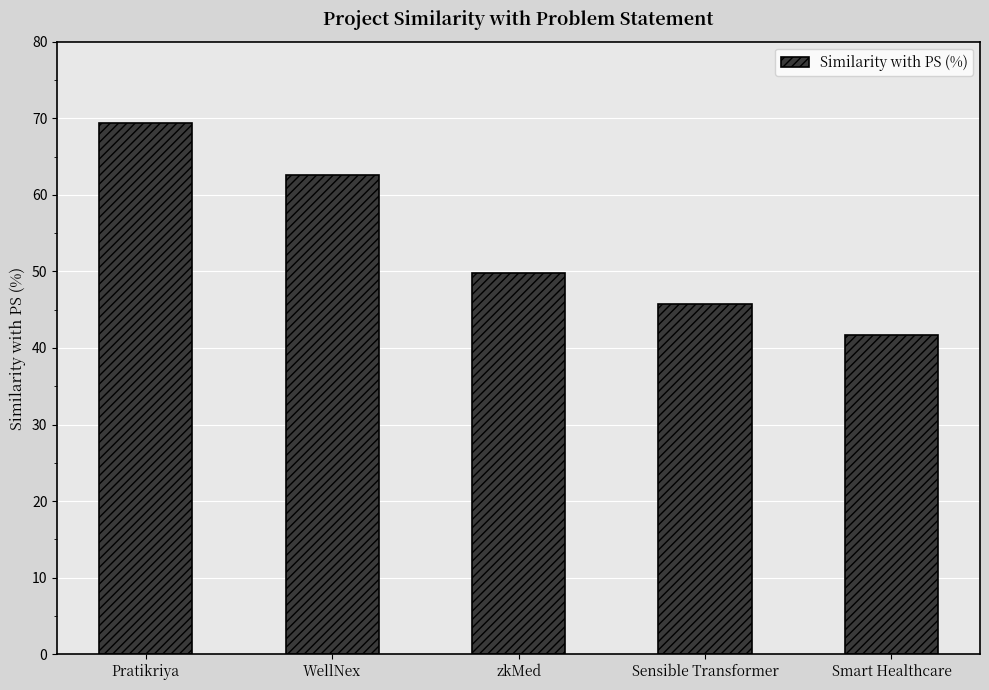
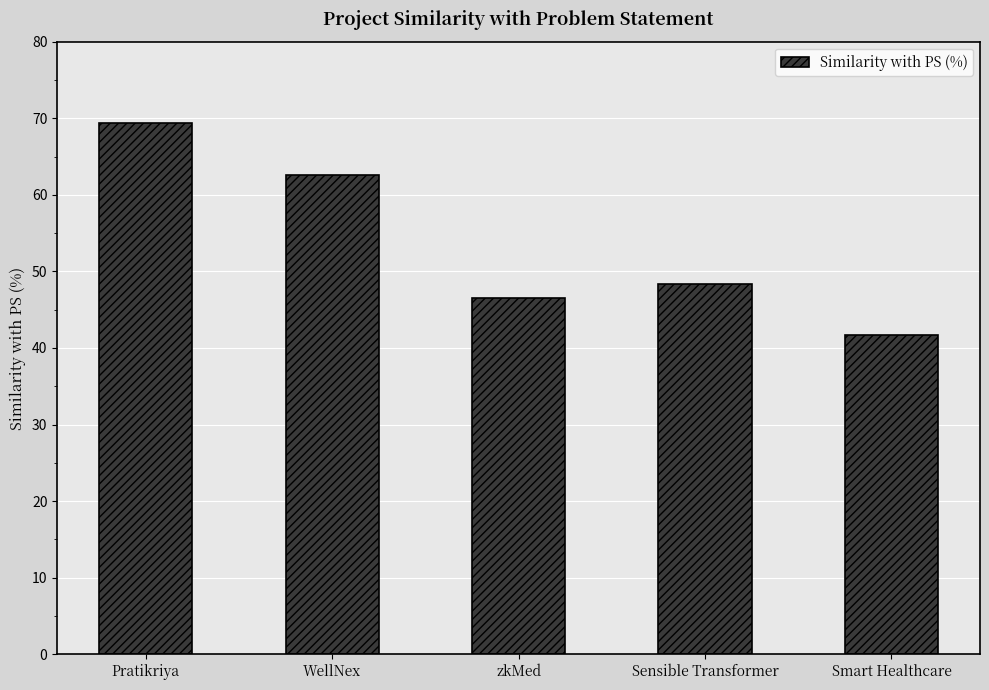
zkMed: 50 -> 47
Sensible Transformer: 46 -> 48
